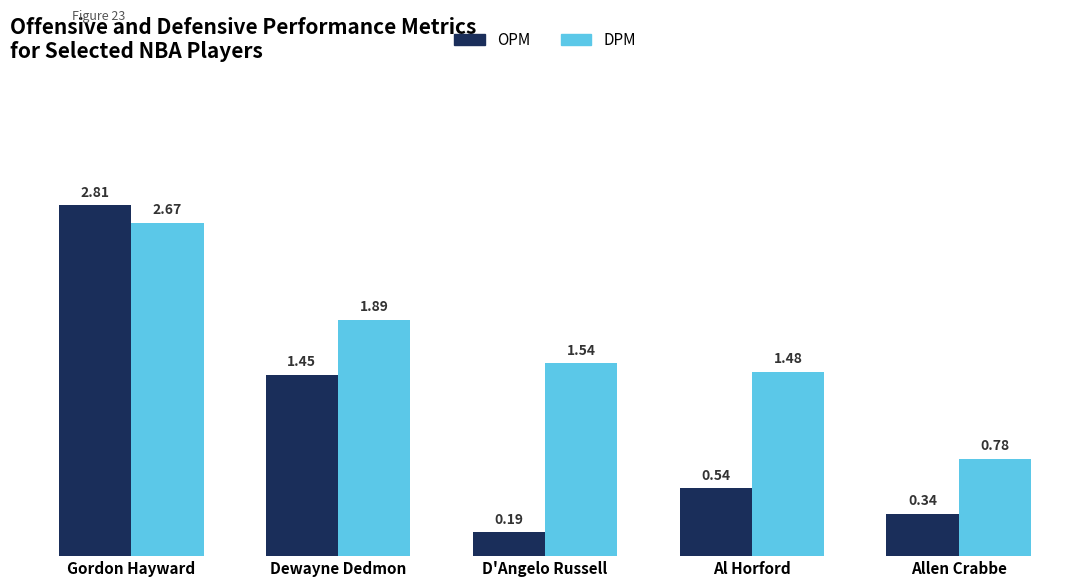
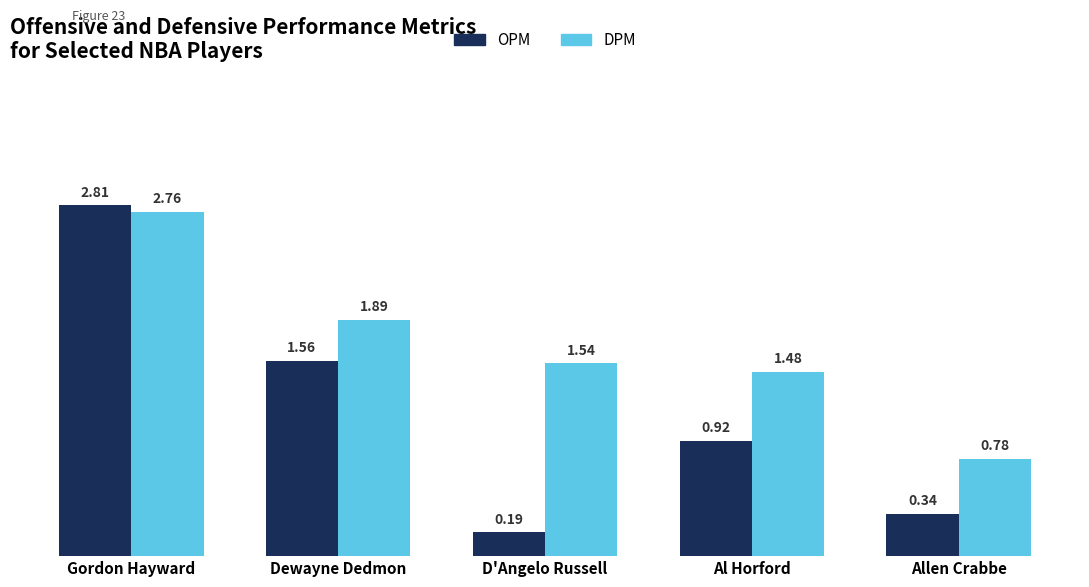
DPM, Gordon Hayward: 2.67 -> 2.76
OPM, Dewayne Dedmon: 1.45 -> 1.56
OPM, Al Horford: 0.54 -> 0.92
